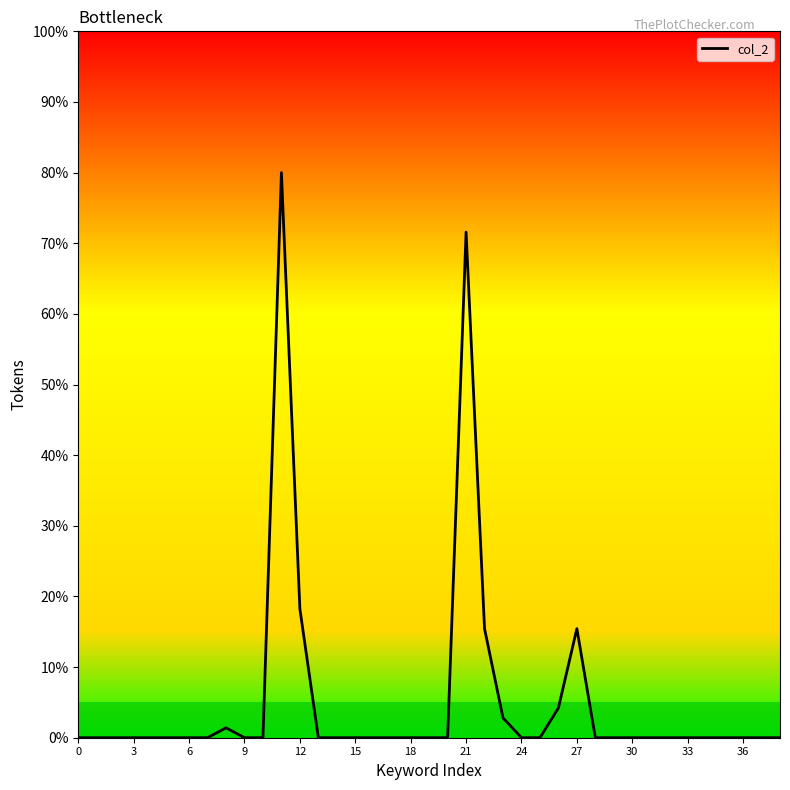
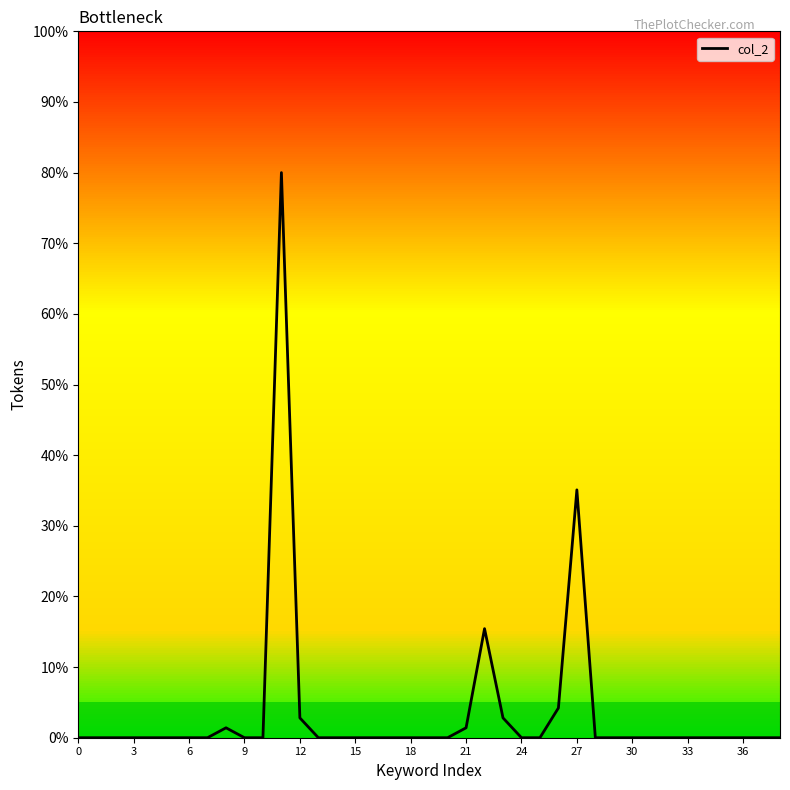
12: 18% -> 3%
21: 72% -> 1%
27: 15% -> 35%
